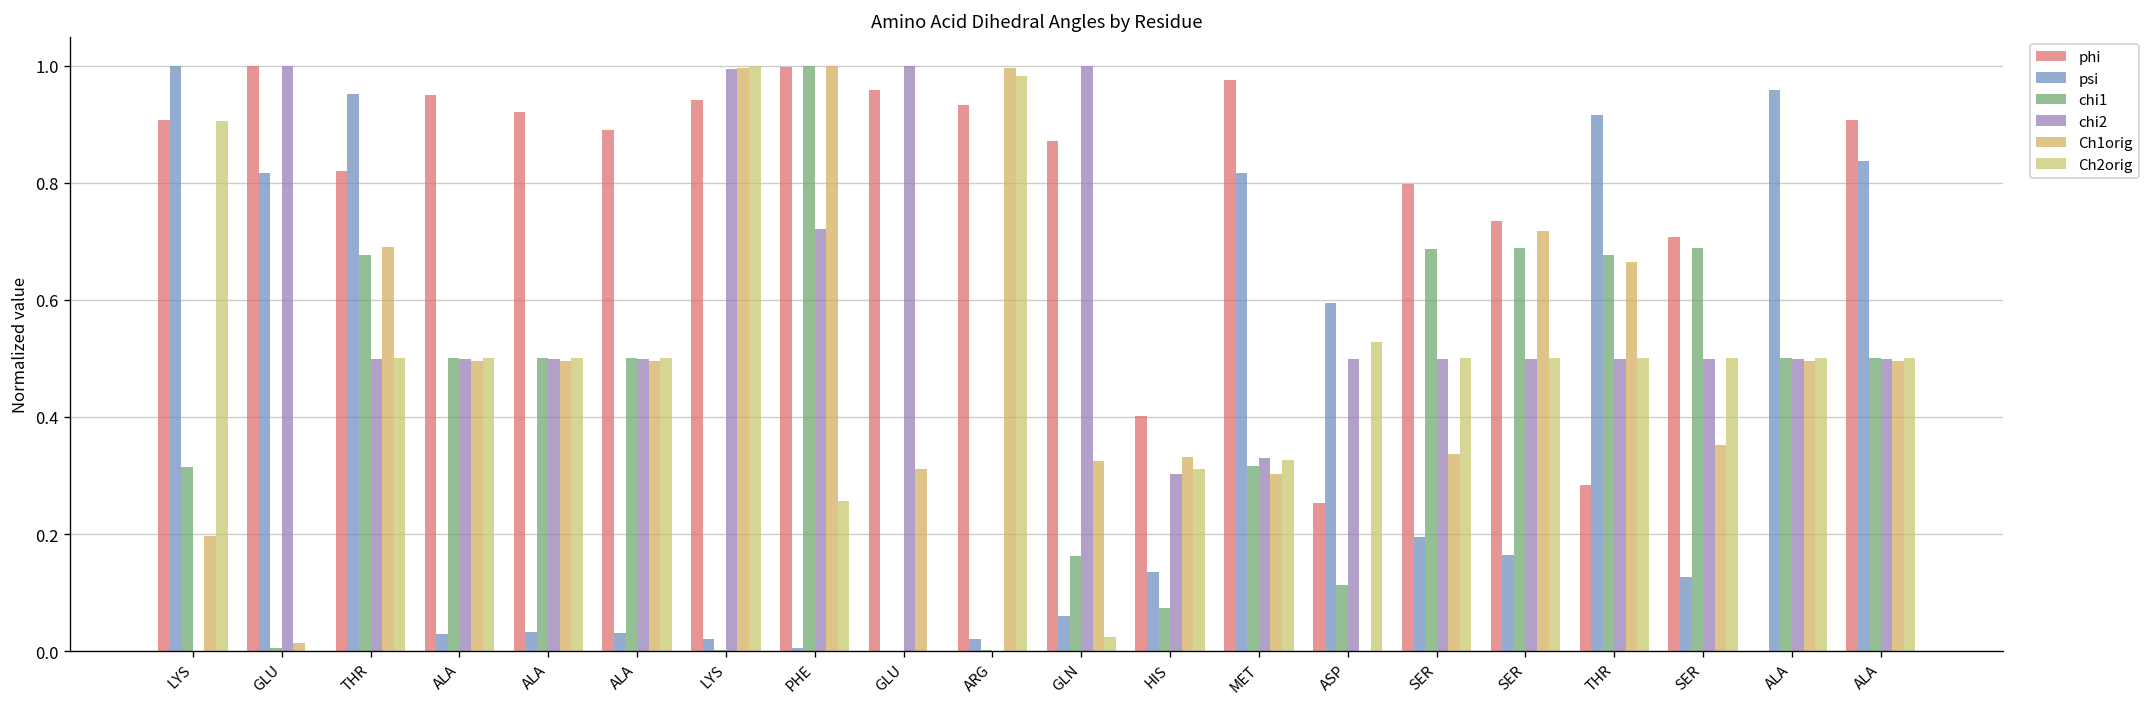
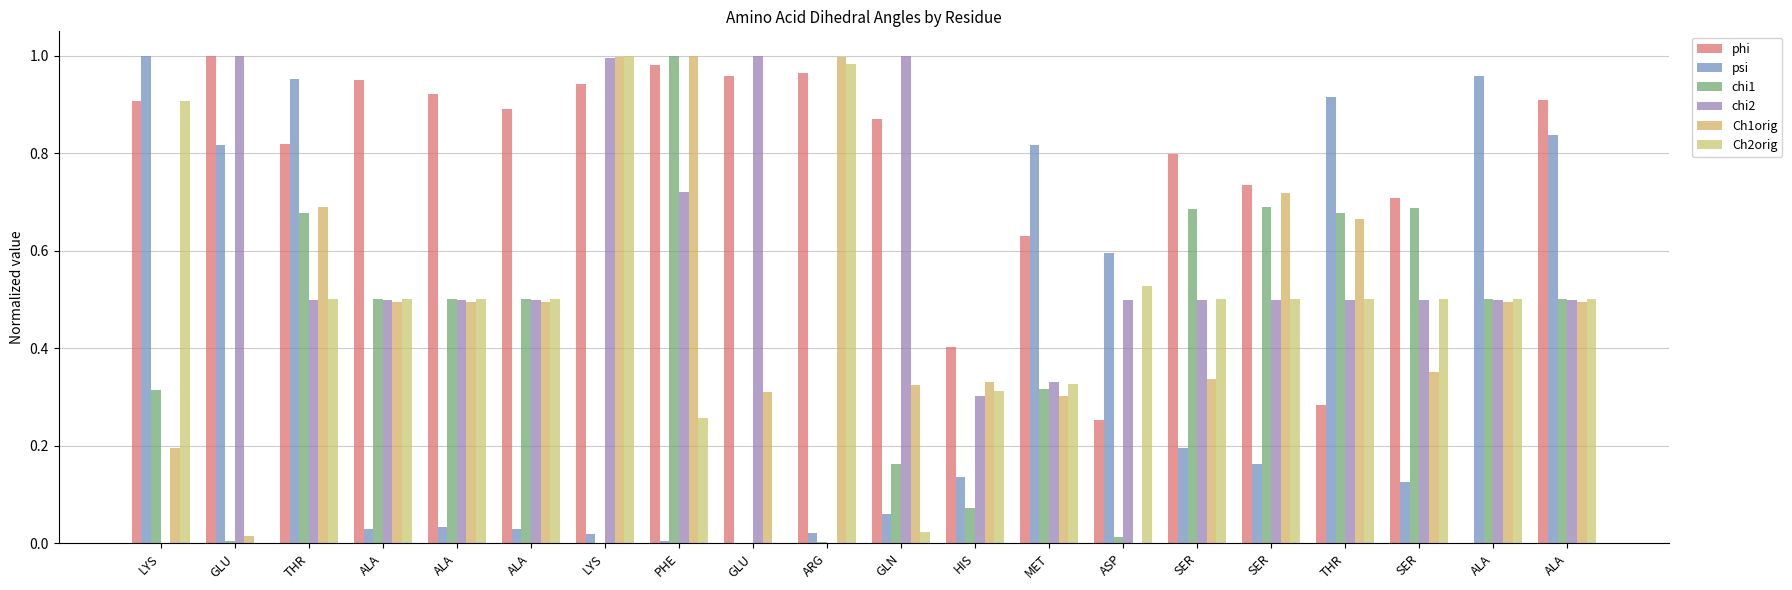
phi, PHE: 1.00 -> 0.98
phi, ARG: 0.93 -> 0.96
phi, MET: 0.98 -> 0.63
chi1, ASP: 0.11 -> 0.01
